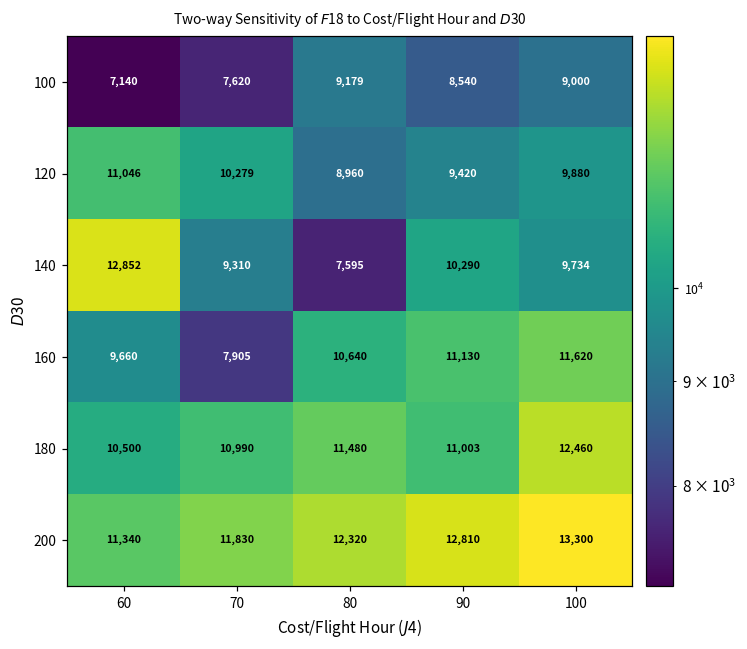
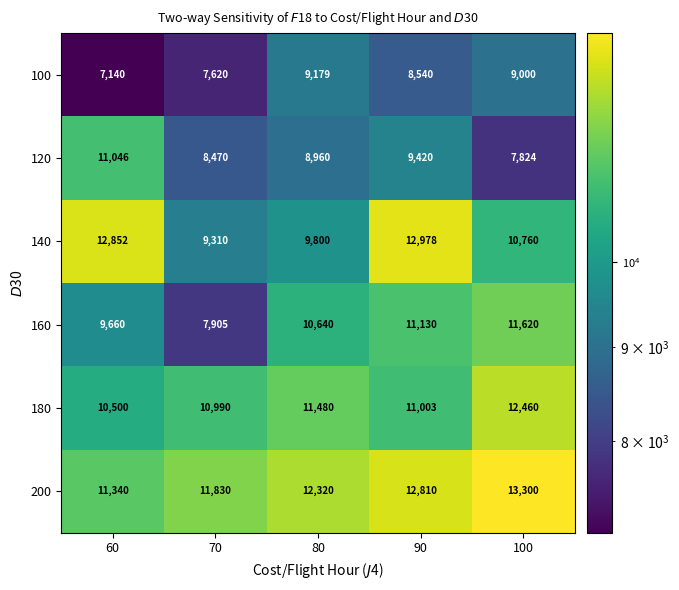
120, 70: 10,279 -> 8,470
120, 100: 9,880 -> 7,824
140, 80: 7,595 -> 9,800
140, 90: 10,290 -> 12,978
140, 100: 9,734 -> 10,760
